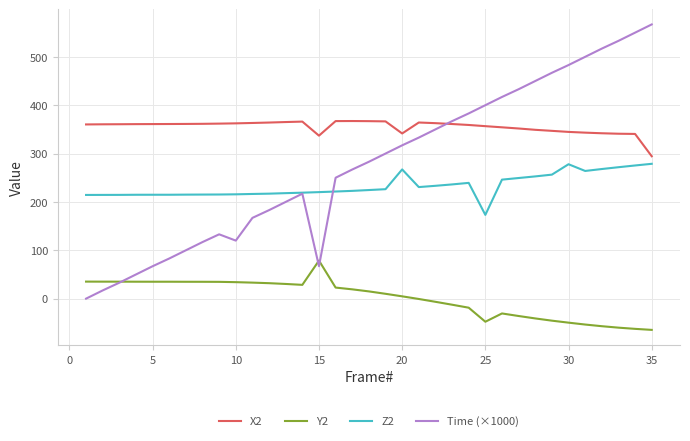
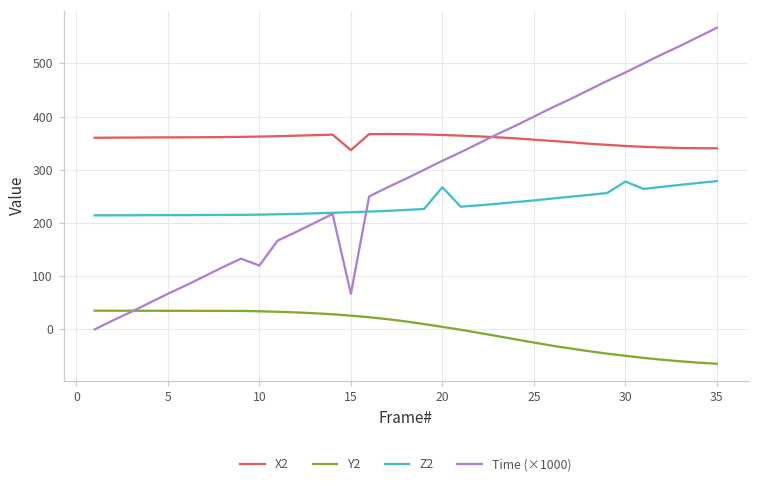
Y2, 15: 80 -> 30
X2, 20: 340 -> 370
Y2, 25: -50 -> -20
Z2, 25: 170 -> 240
X2, 35: 290 -> 340
